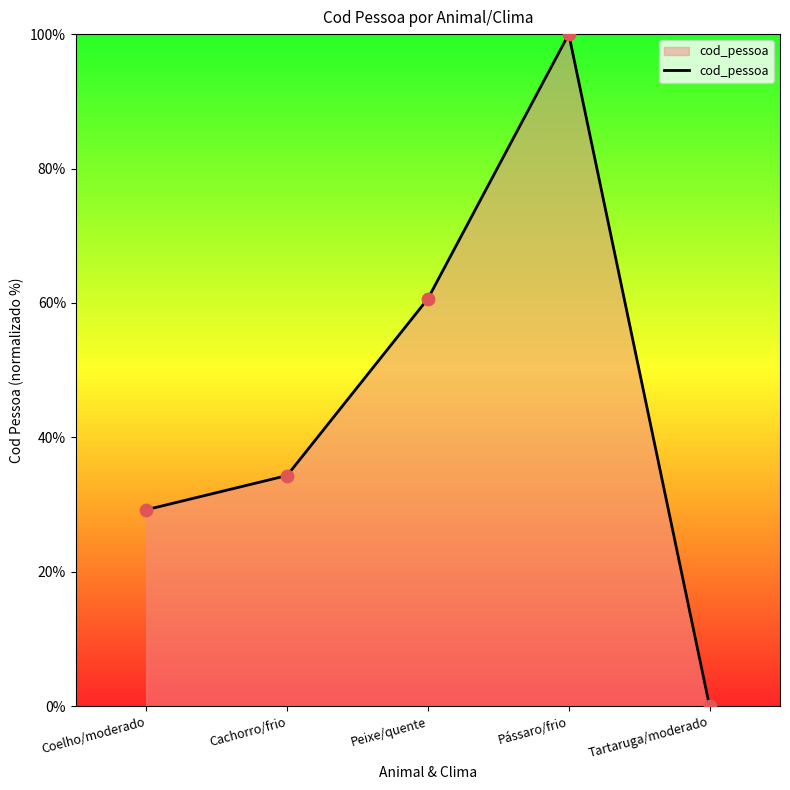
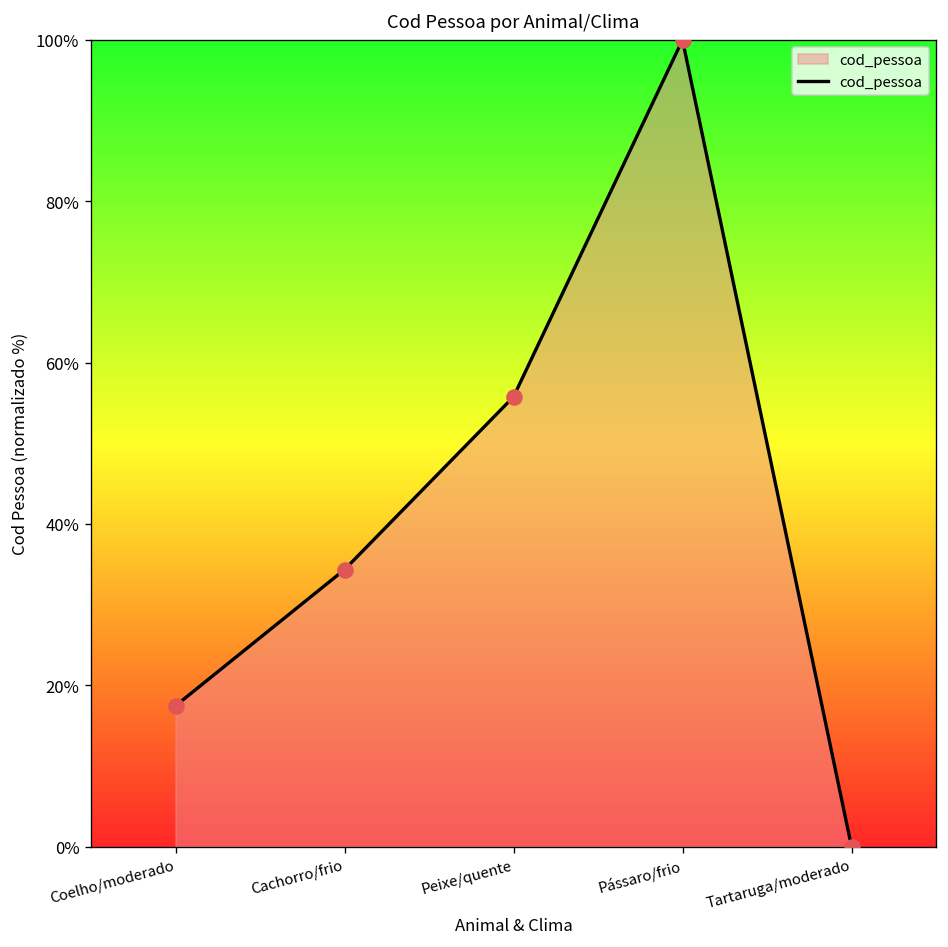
Coelho/moderado: 29% -> 17%
Peixe/quente: 61% -> 56%
